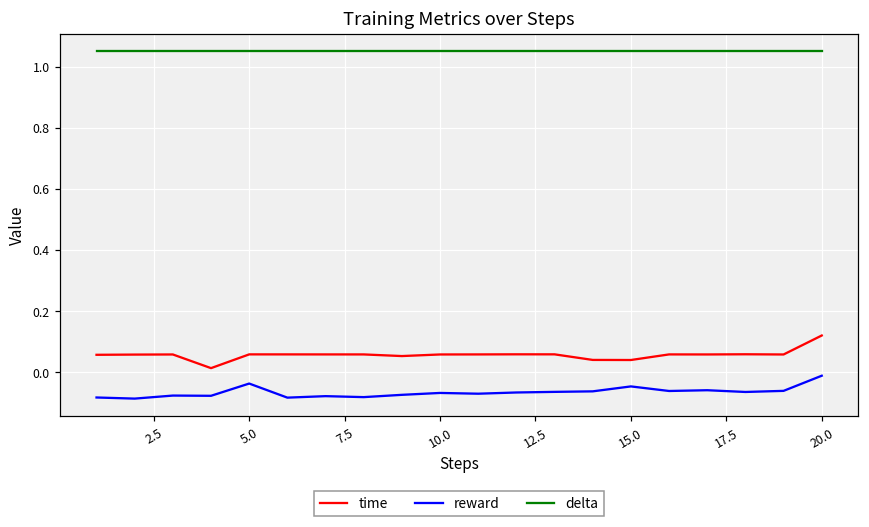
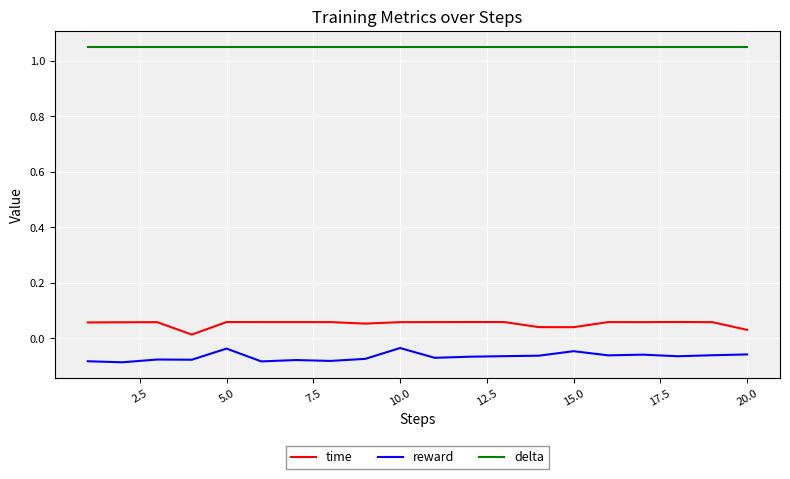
reward, 10.0: -0.07 -> -0.03
time, 20.0: 0.12 -> 0.03
reward, 20.0: -0.01 -> -0.06
